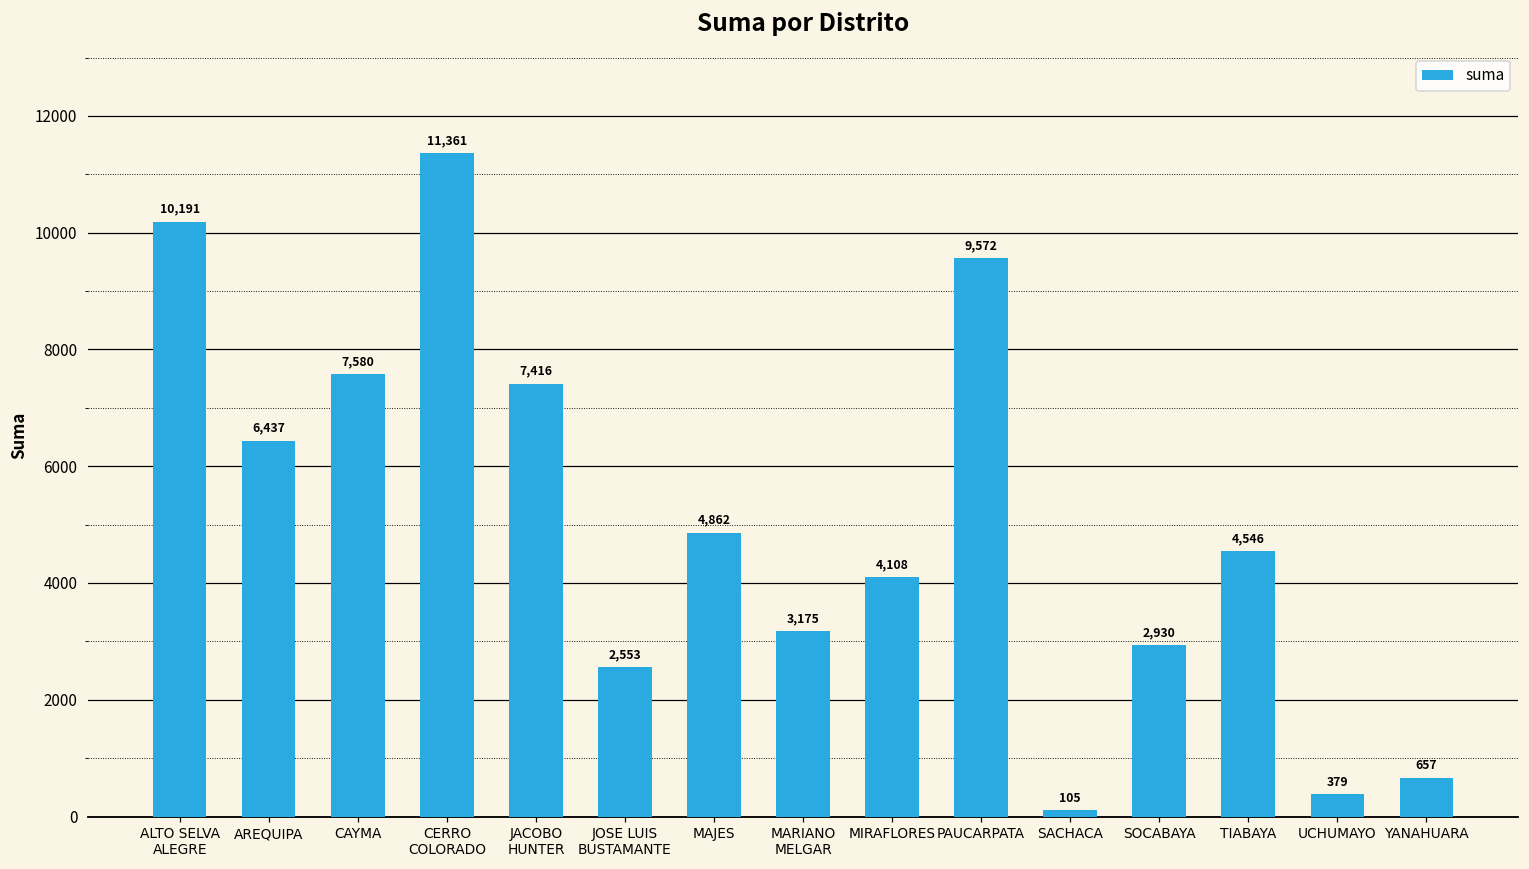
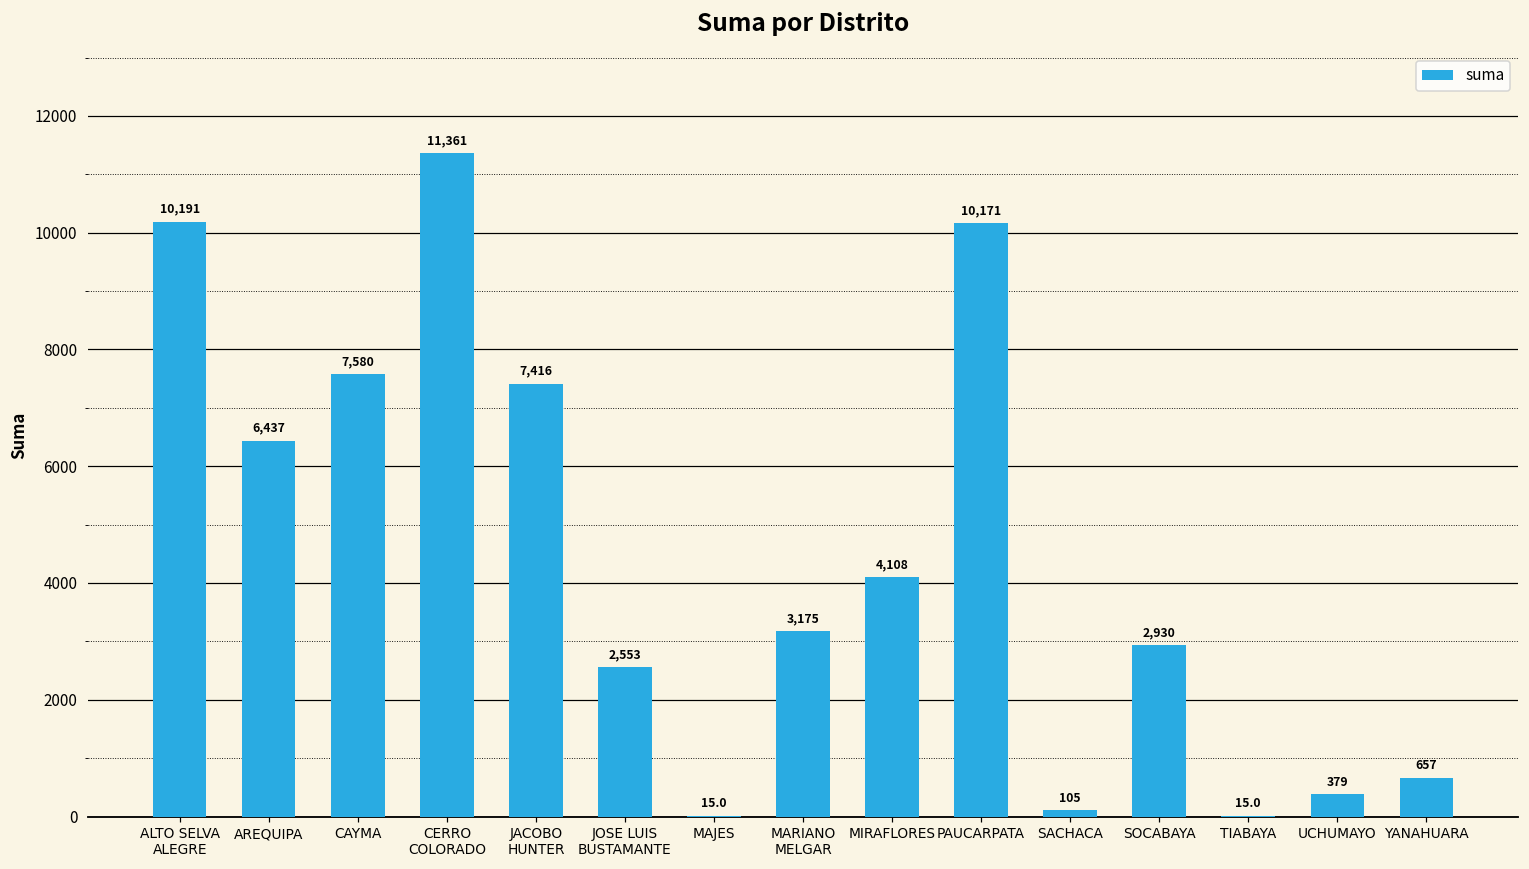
MAJES: 4,862 -> 15.0
PAUCARPATA: 9,572 -> 10,171
TIABAYA: 4,546 -> 15.0
